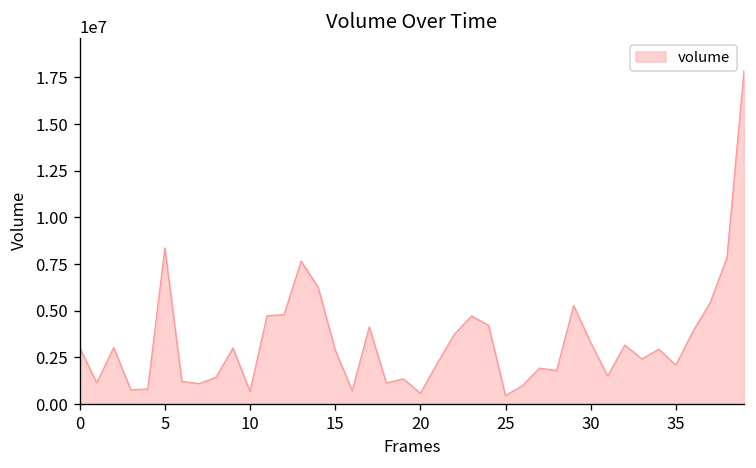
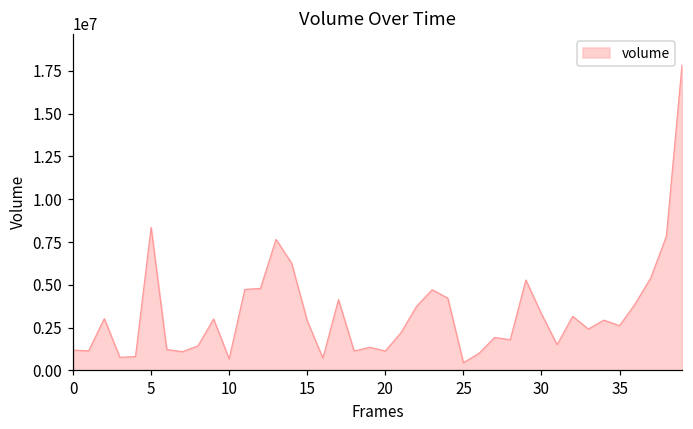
0: 3000000 -> 1200000
20: 600000 -> 1100000
35: 2100000 -> 2600000
